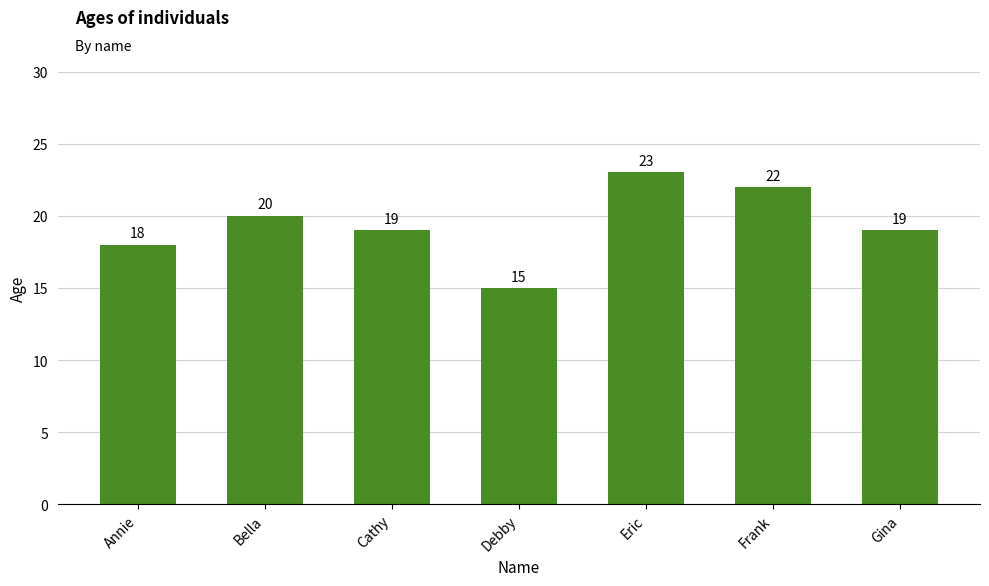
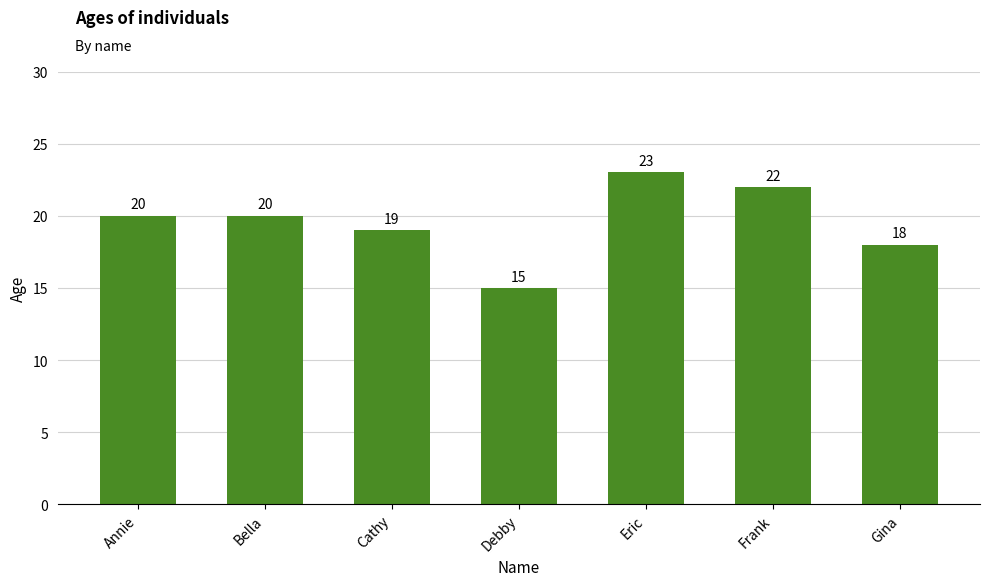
Annie: 18 -> 20
Gina: 19 -> 18
